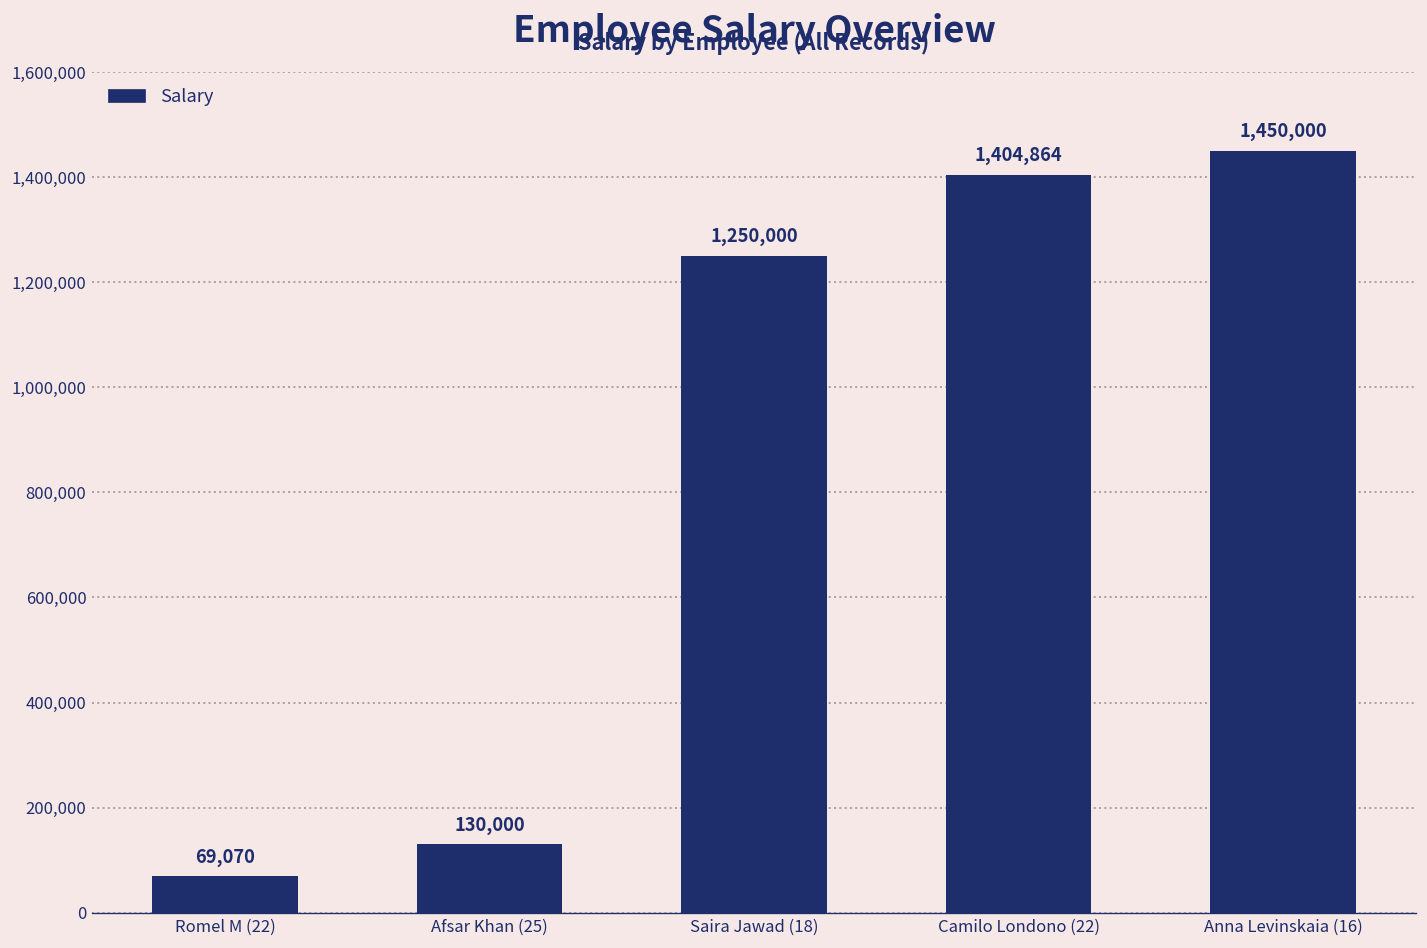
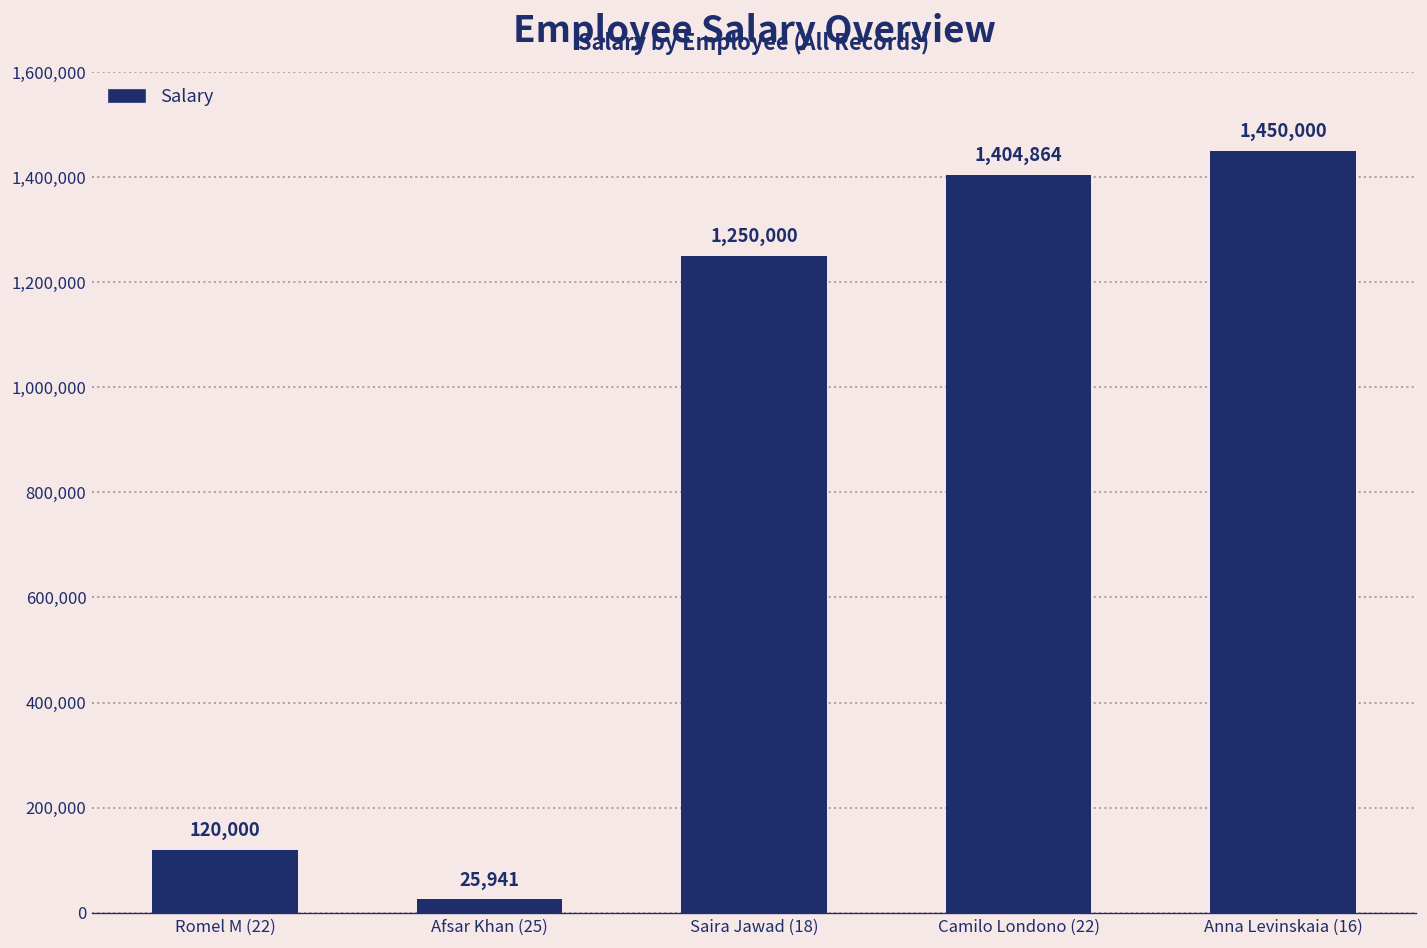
Romel M (22): 69,070 -> 120,000
Afsar Khan (25): 130,000 -> 25,941
